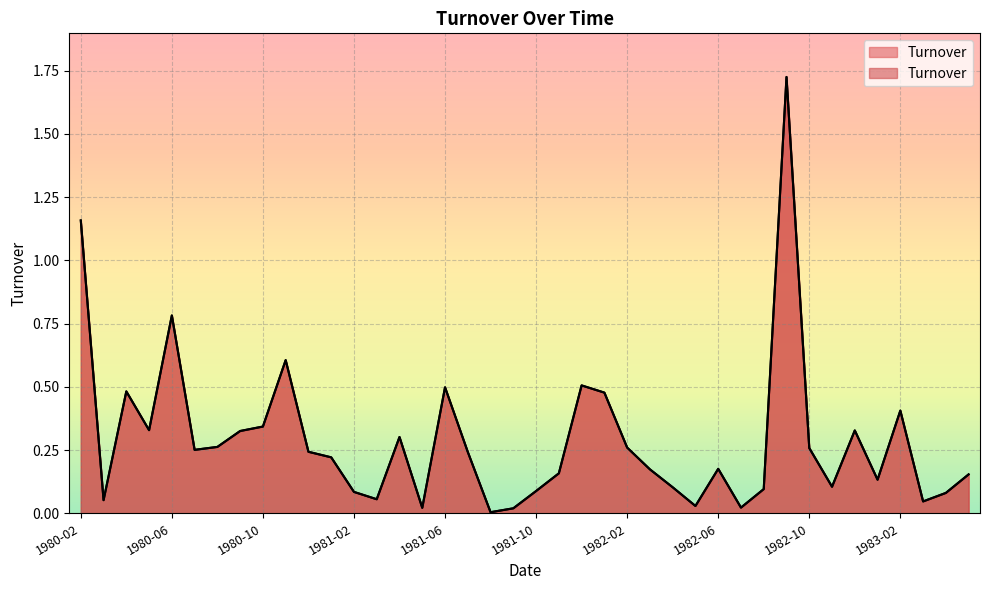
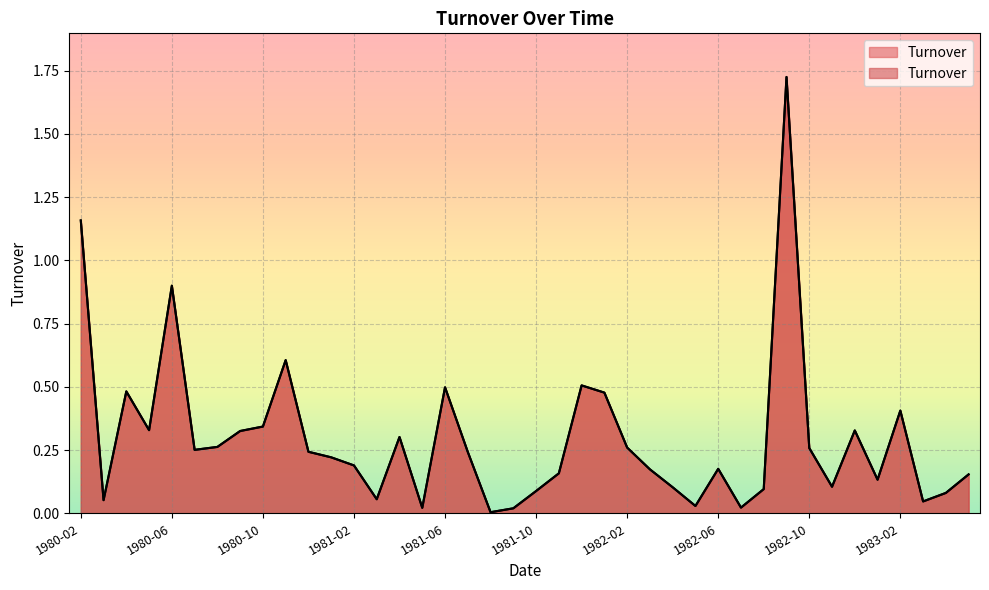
1980-06: 0.78 -> 0.90
1981-02: 0.08 -> 0.19
